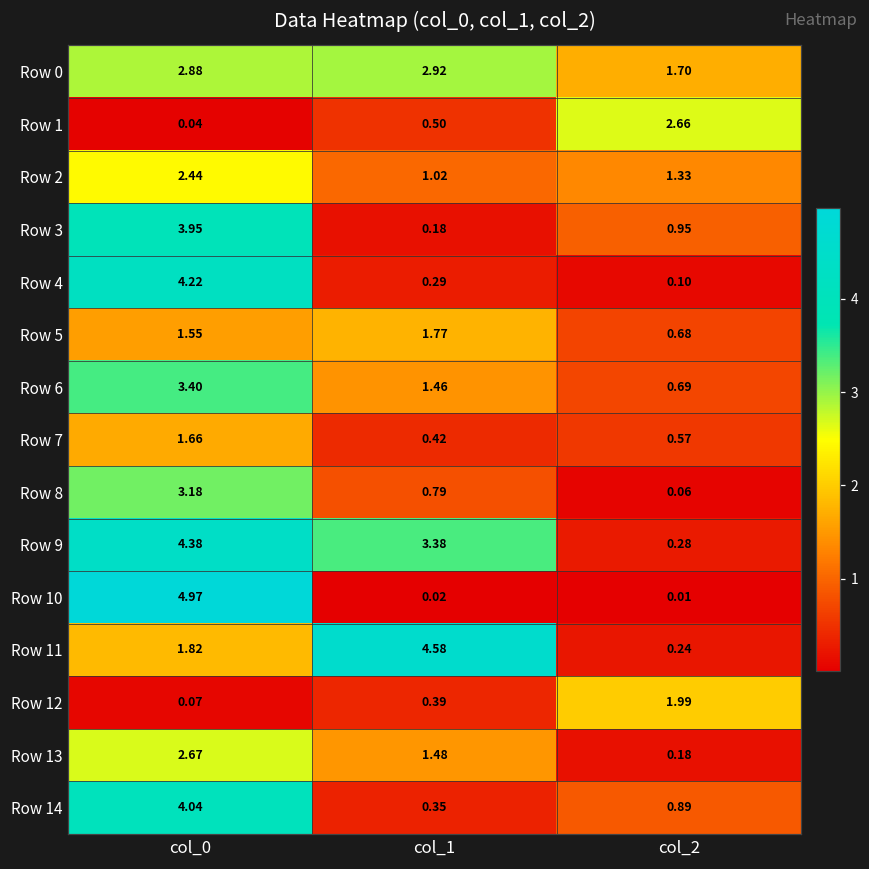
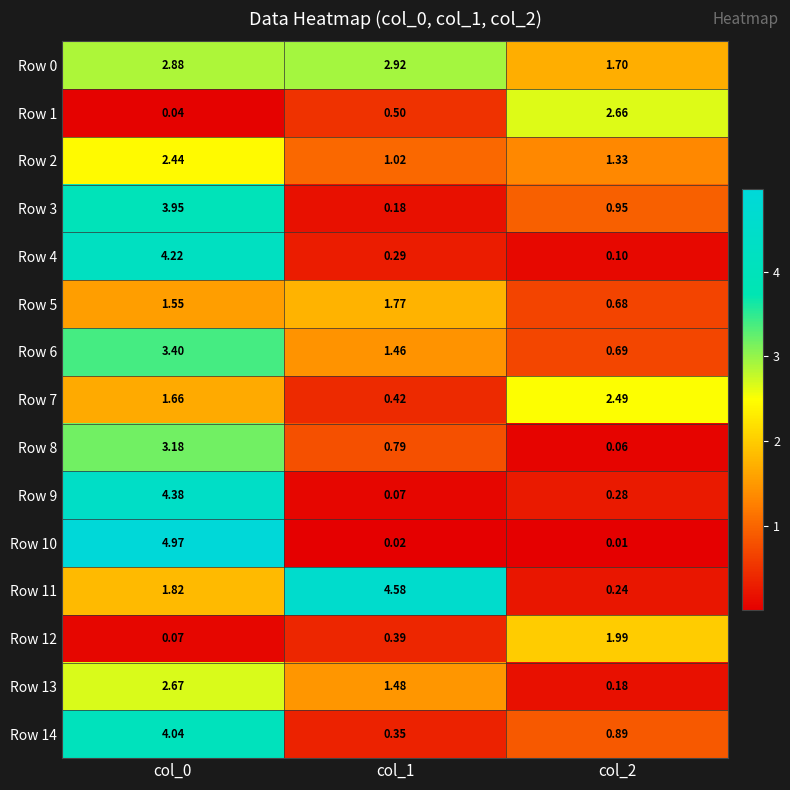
Row 7, col_2: 0.57 -> 2.49
Row 9, col_1: 3.38 -> 0.07
